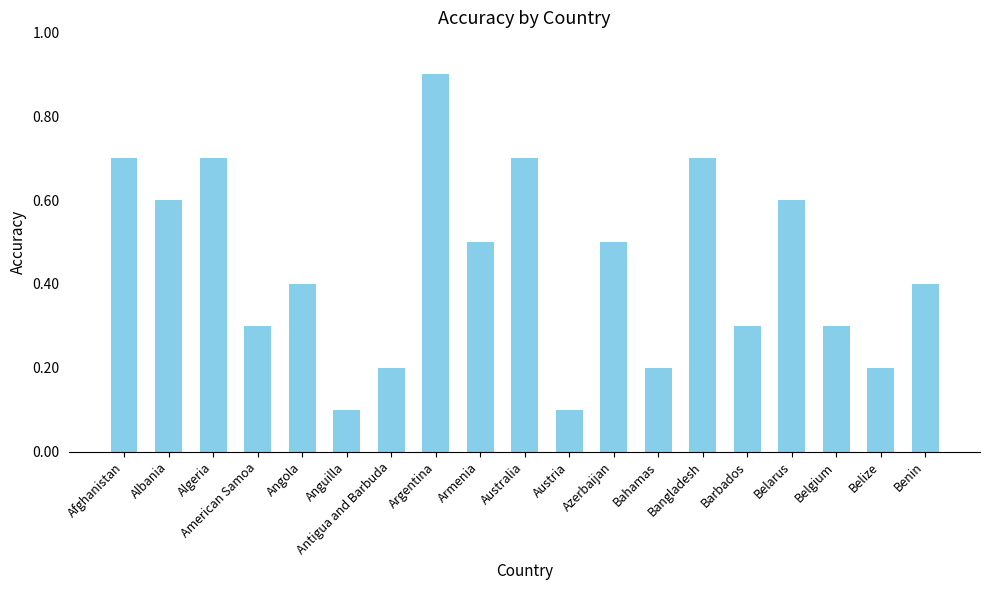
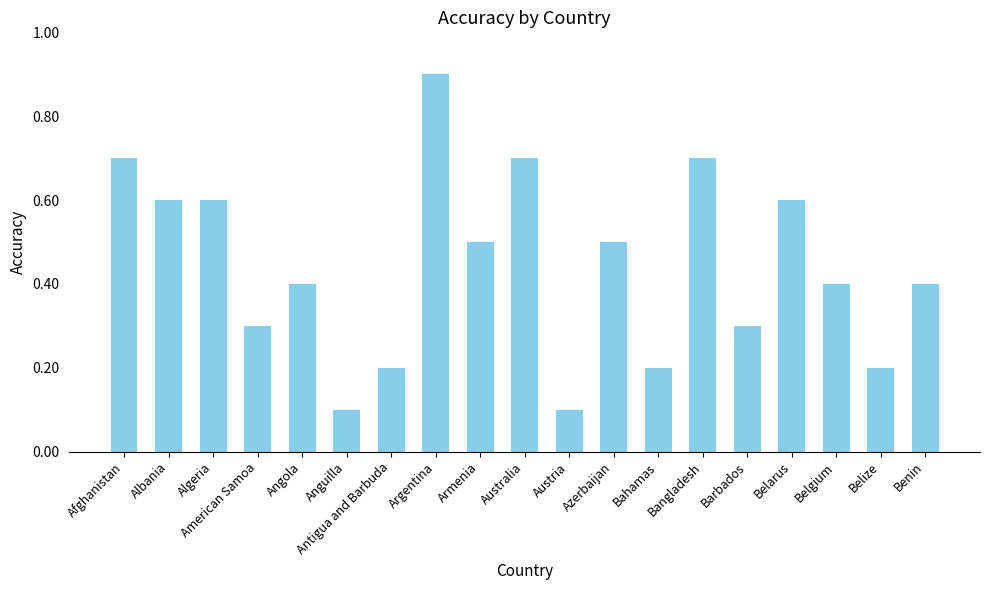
Algeria: 0.7 -> 0.6
Belgium: 0.3 -> 0.4
